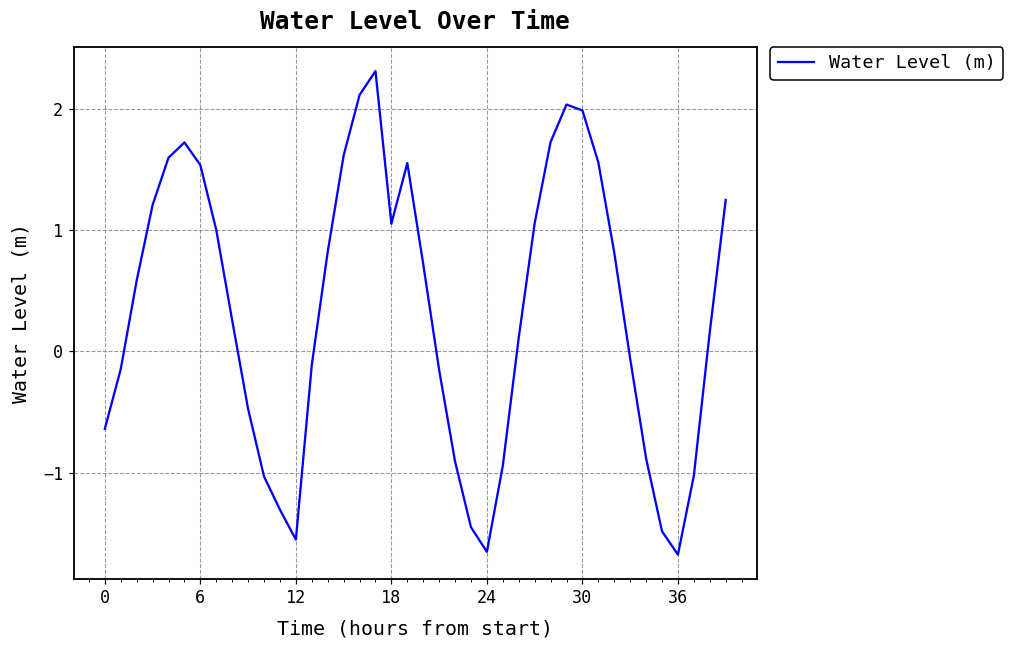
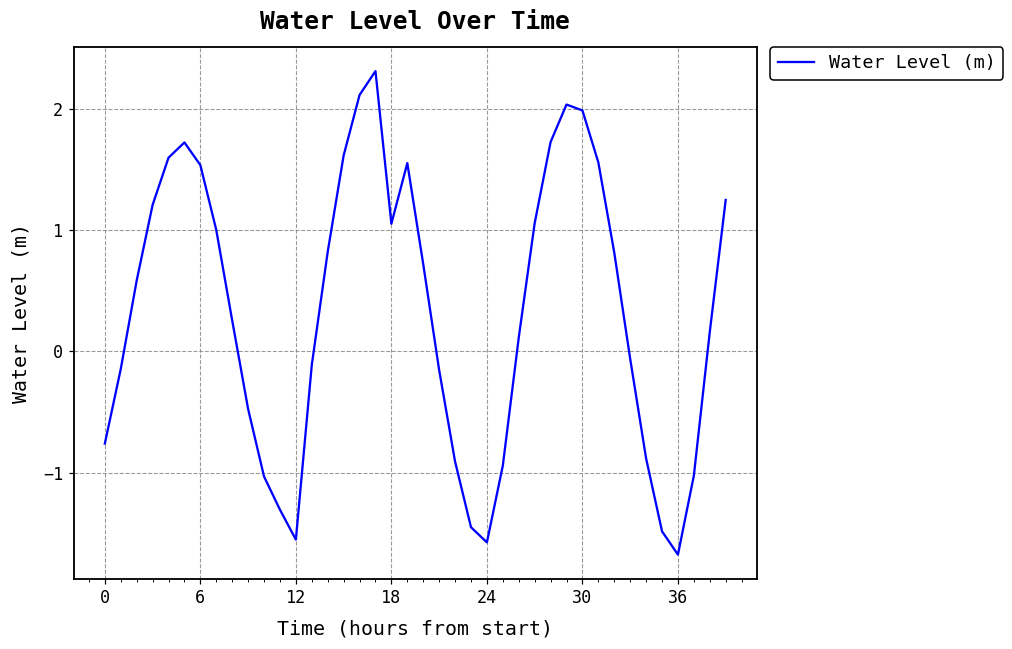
0: -0.64 -> -0.76
24: -1.65 -> -1.57
